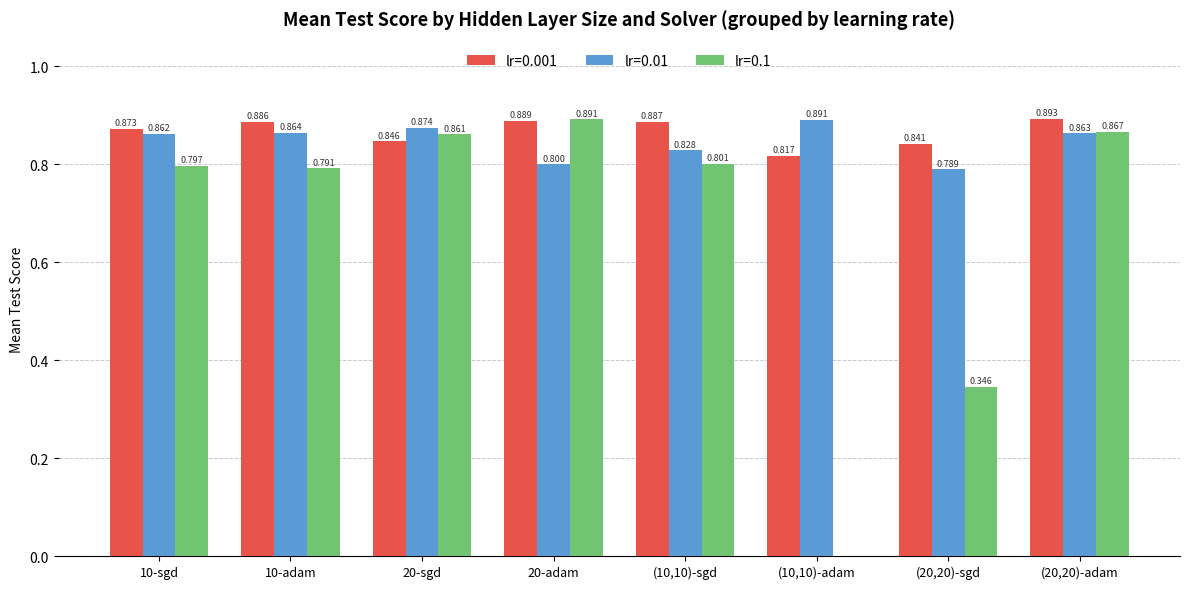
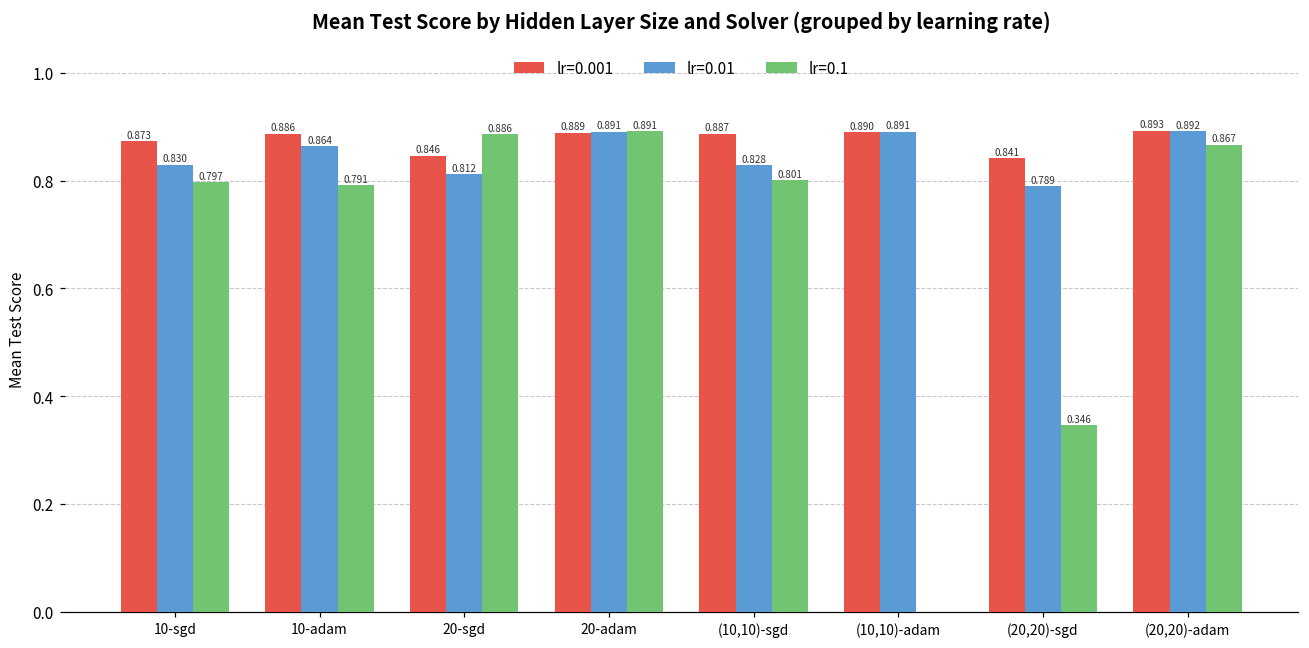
lr=0.01, 10-sgd: 0.862 -> 0.830
lr=0.01, 20-sgd: 0.874 -> 0.812
lr=0.1, 20-sgd: 0.861 -> 0.886
lr=0.01, 20-adam: 0.800 -> 0.891
lr=0.001, (10,10)-adam: 0.817 -> 0.890
lr=0.01, (20,20)-adam: 0.863 -> 0.892
